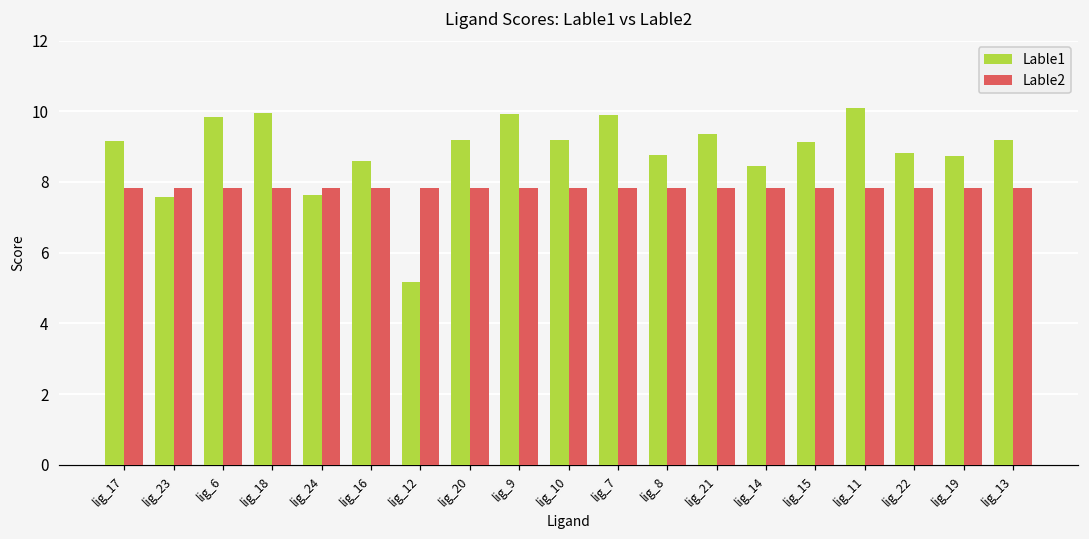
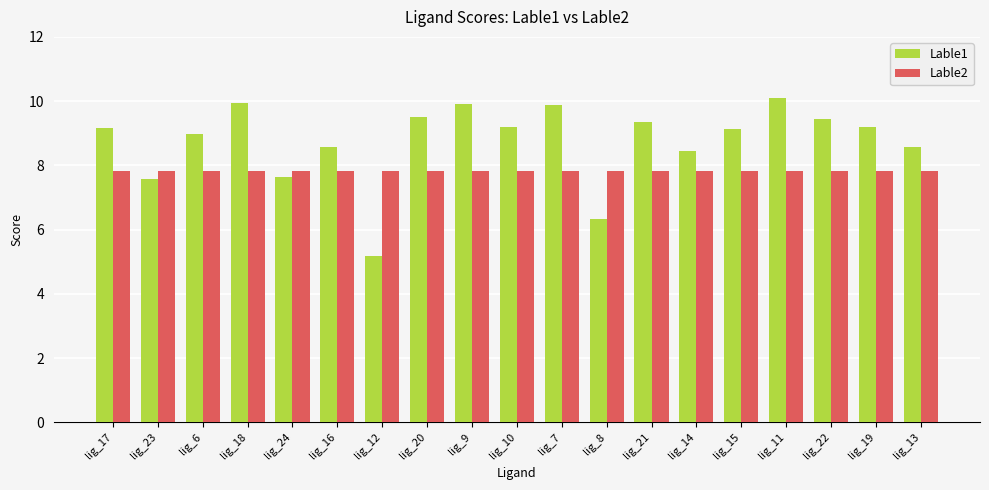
Lable1, lig_6: 9.8 -> 9.0
Lable1, lig_20: 9.2 -> 9.5
Lable1, lig_8: 8.8 -> 6.3
Lable1, lig_22: 8.8 -> 9.4
Lable1, lig_19: 8.7 -> 9.2
Lable1, lig_13: 9.2 -> 8.6
